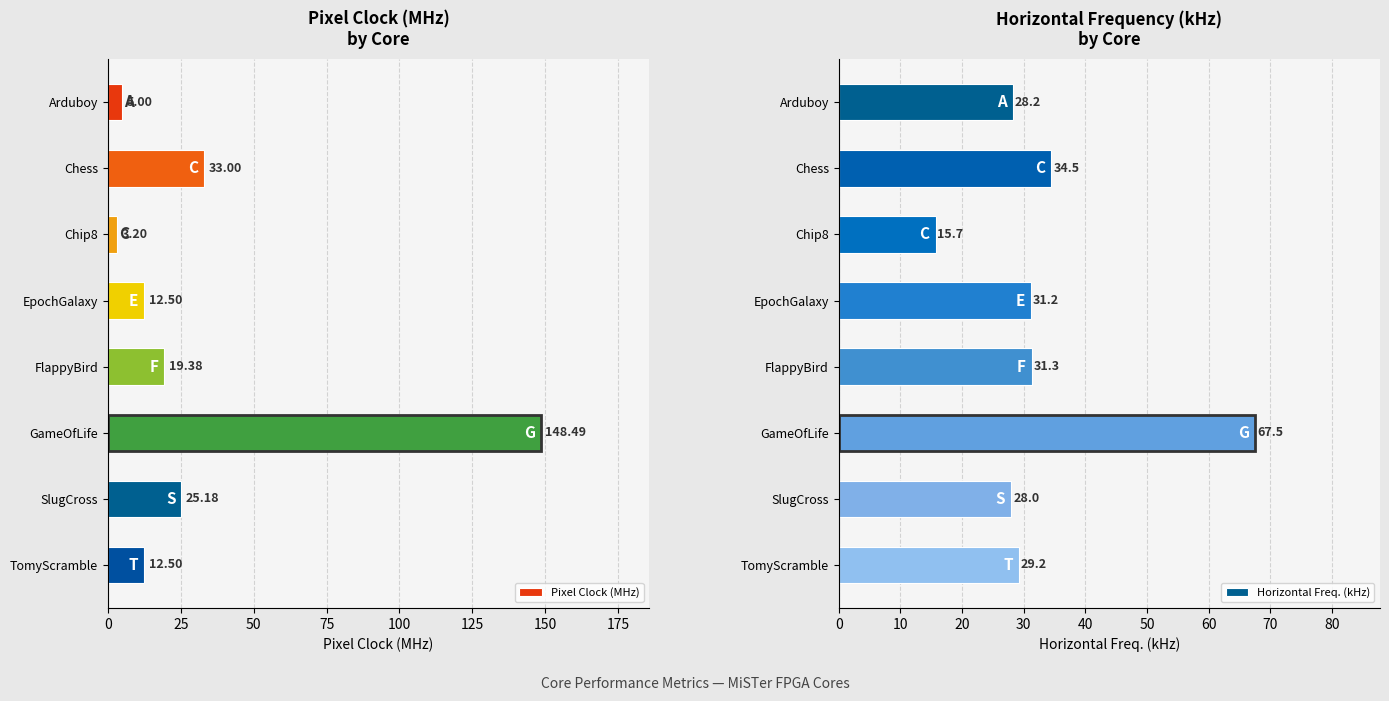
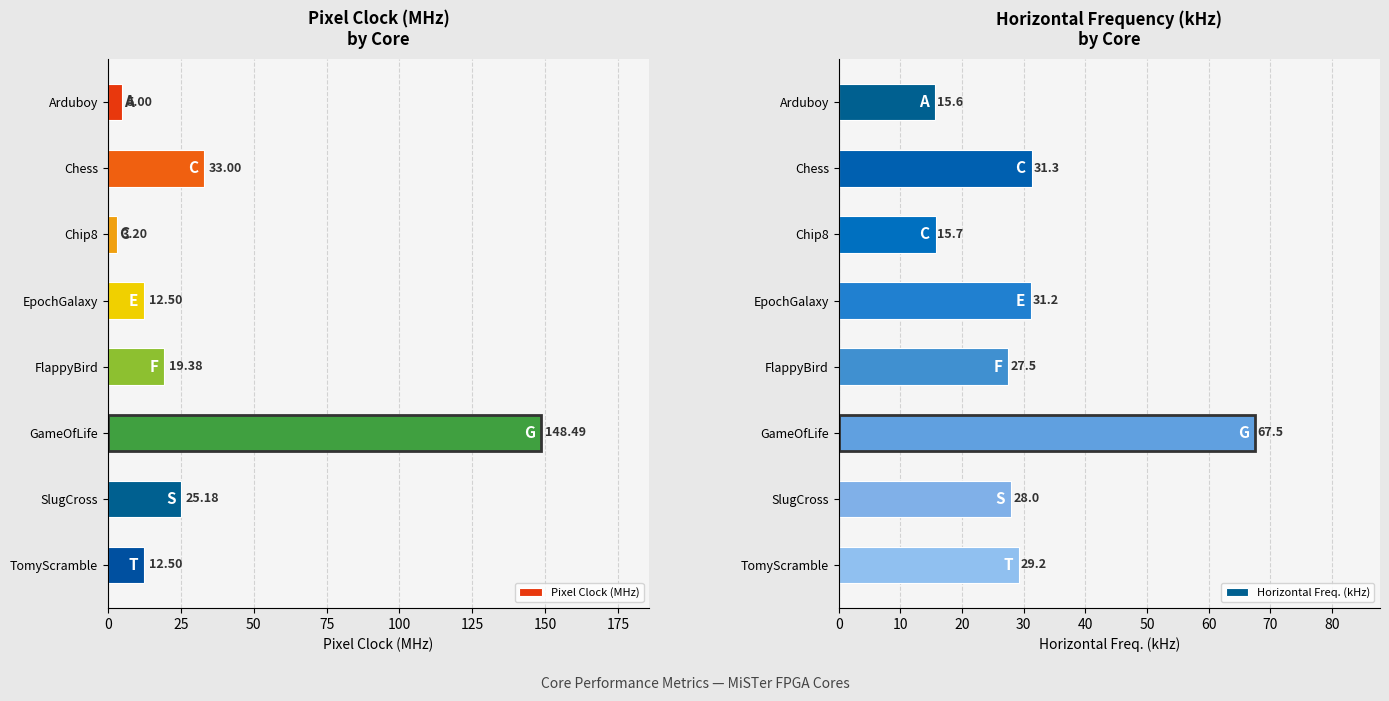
Horizontal Frequency (kHz) by Core, Arduboy: 28.2 -> 15.6
Horizontal Frequency (kHz) by Core, Chess: 34.5 -> 31.3
Horizontal Frequency (kHz) by Core, FlappyBird: 31.3 -> 27.5
